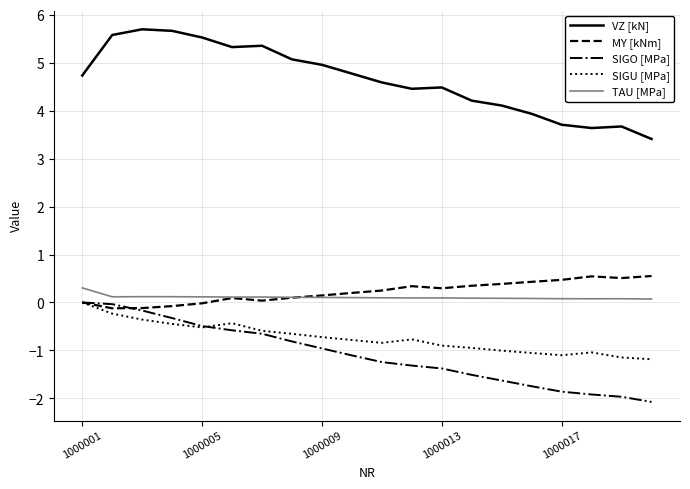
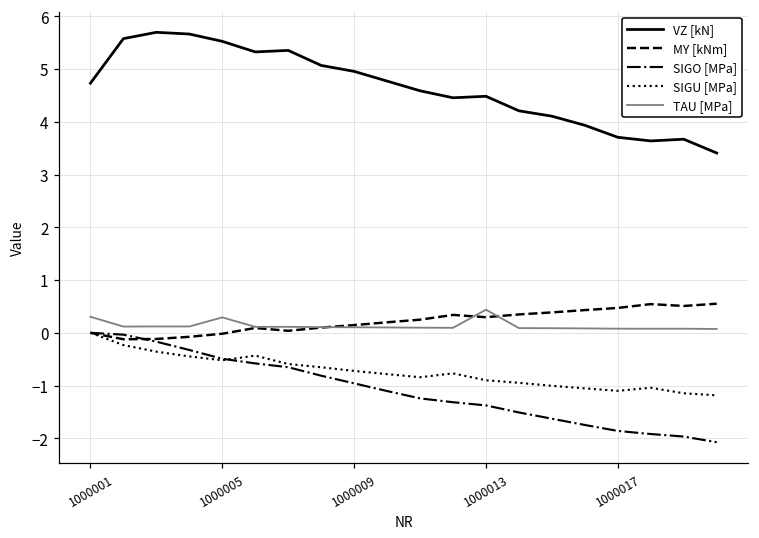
TAU [MPa], 1000005: 0.1 -> 0.3
TAU [MPa], 1000013: 0.1 -> 0.4
